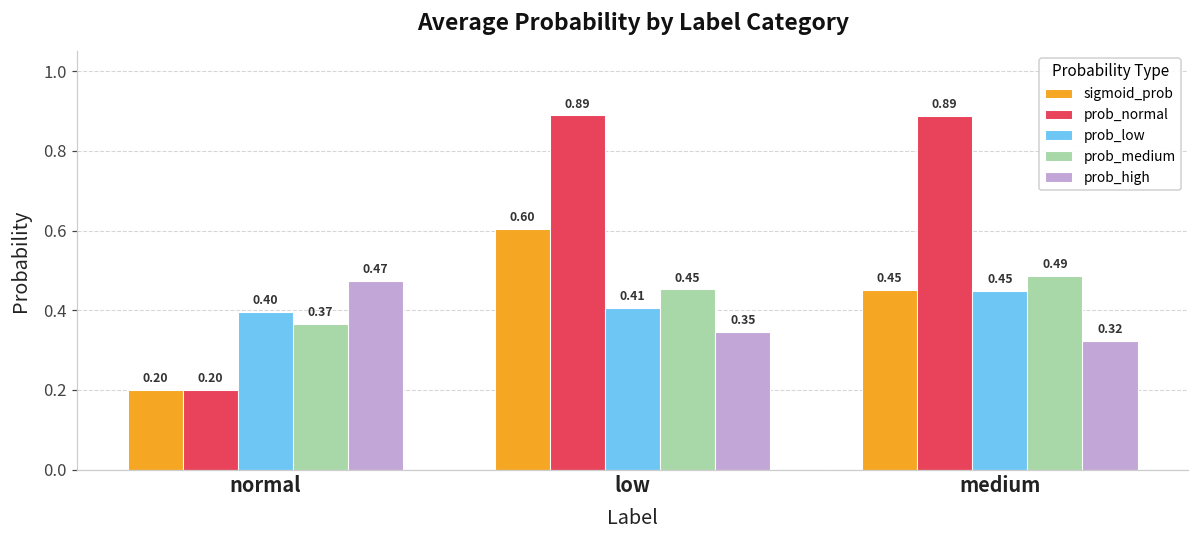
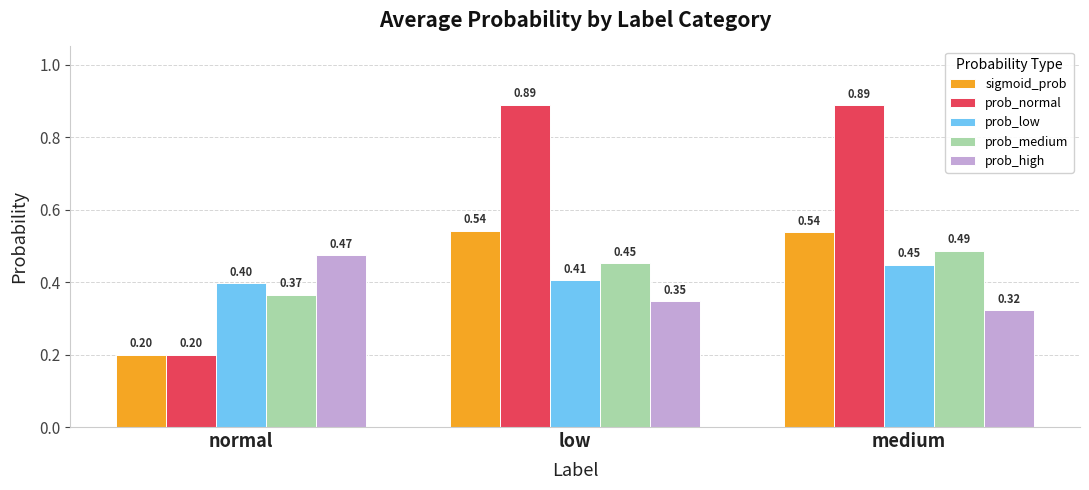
sigmoid_prob, low: 0.60 -> 0.54
sigmoid_prob, medium: 0.45 -> 0.54
